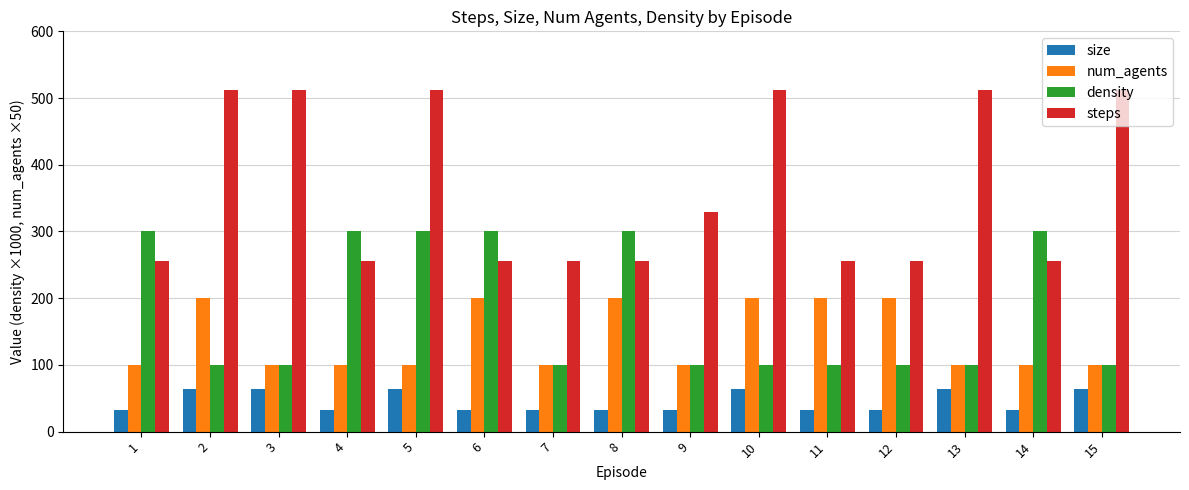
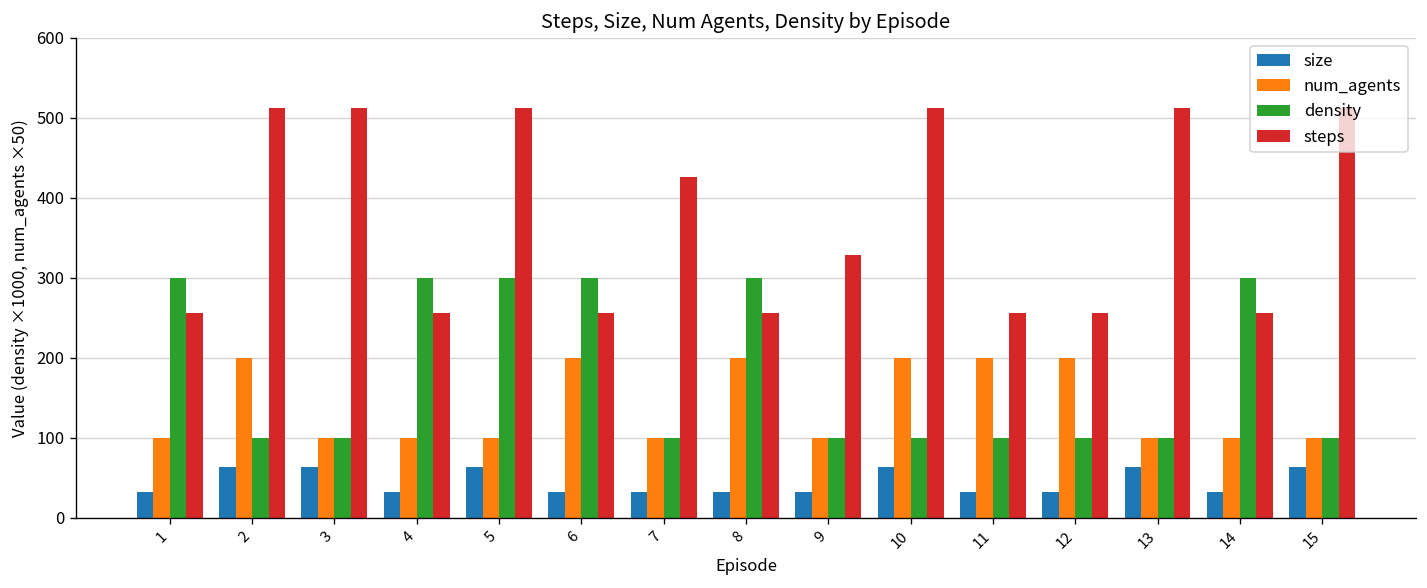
steps, 7: 260 -> 430
